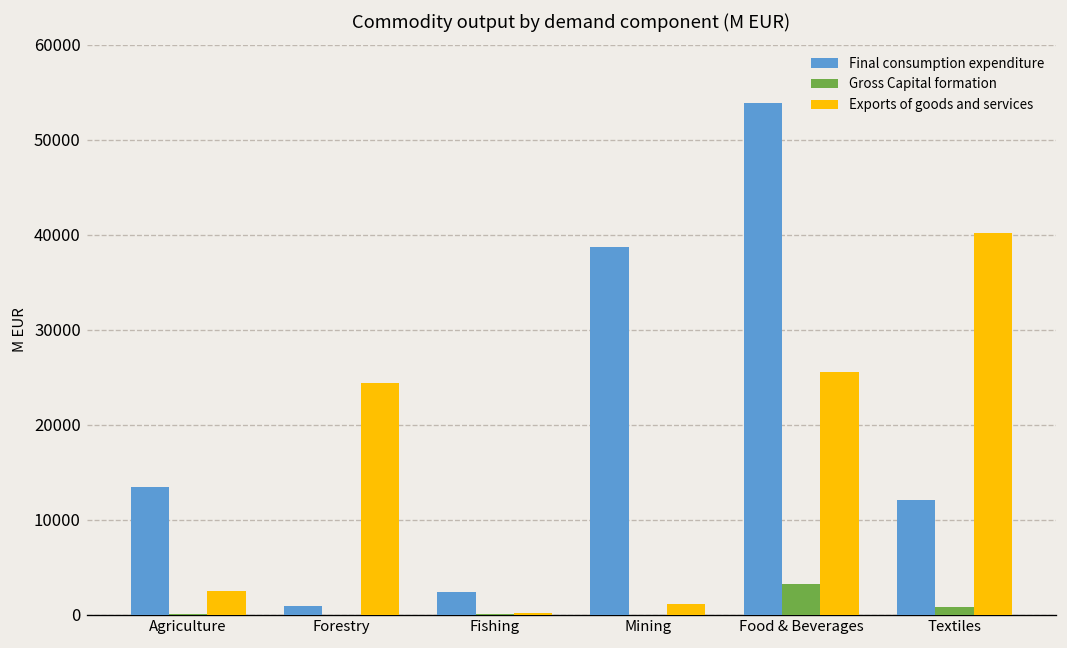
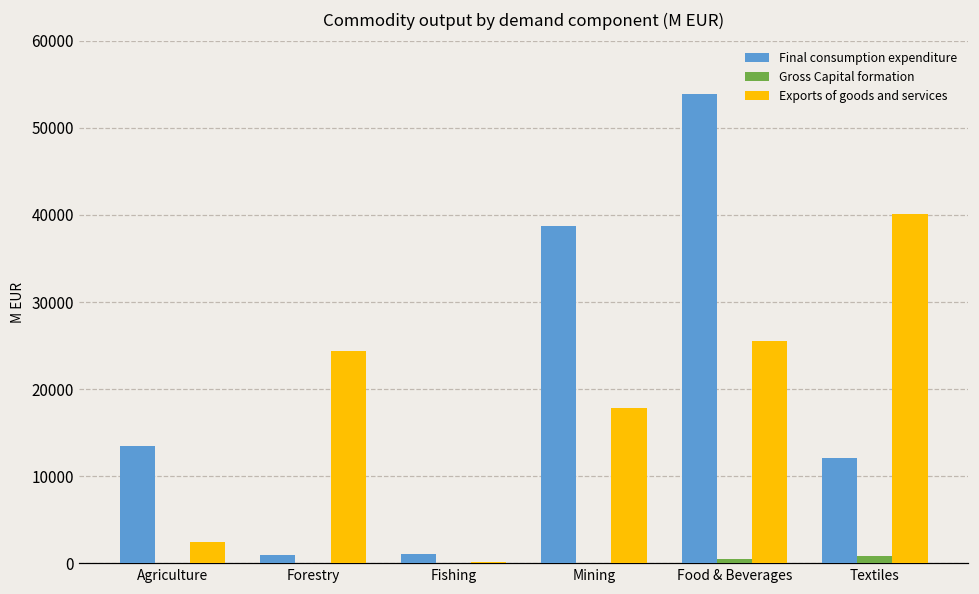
Final consumption expenditure, Fishing: 2000 -> 1000
Exports of goods and services, Mining: 1000 -> 18000
Gross Capital formation, Food & Beverages: 3000 -> 1000
